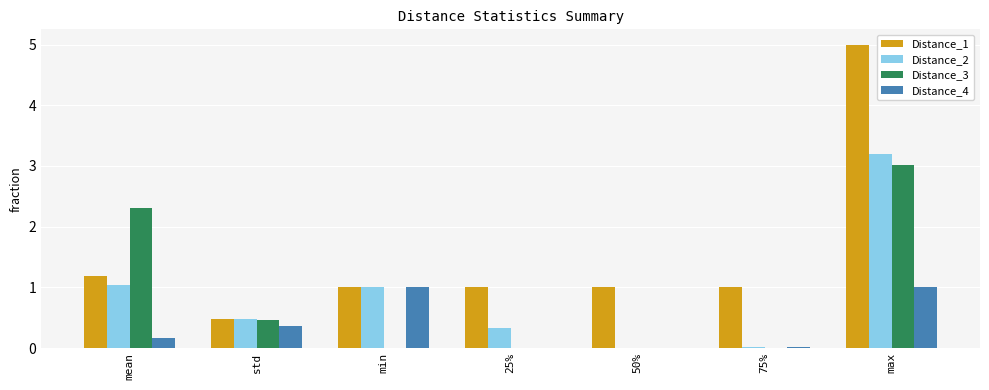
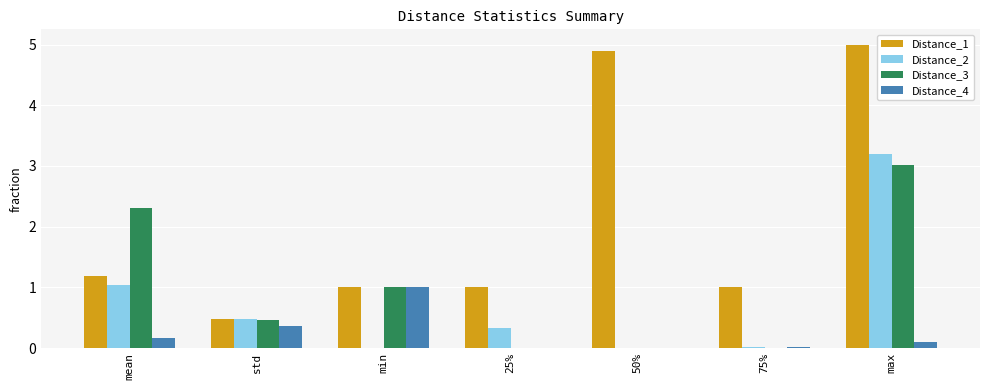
Distance_2, min: 1 -> 0
Distance_3, min: 0 -> 1
Distance_1, 50%: 1.0 -> 4.9
Distance_4, max: 1.0 -> 0.1
